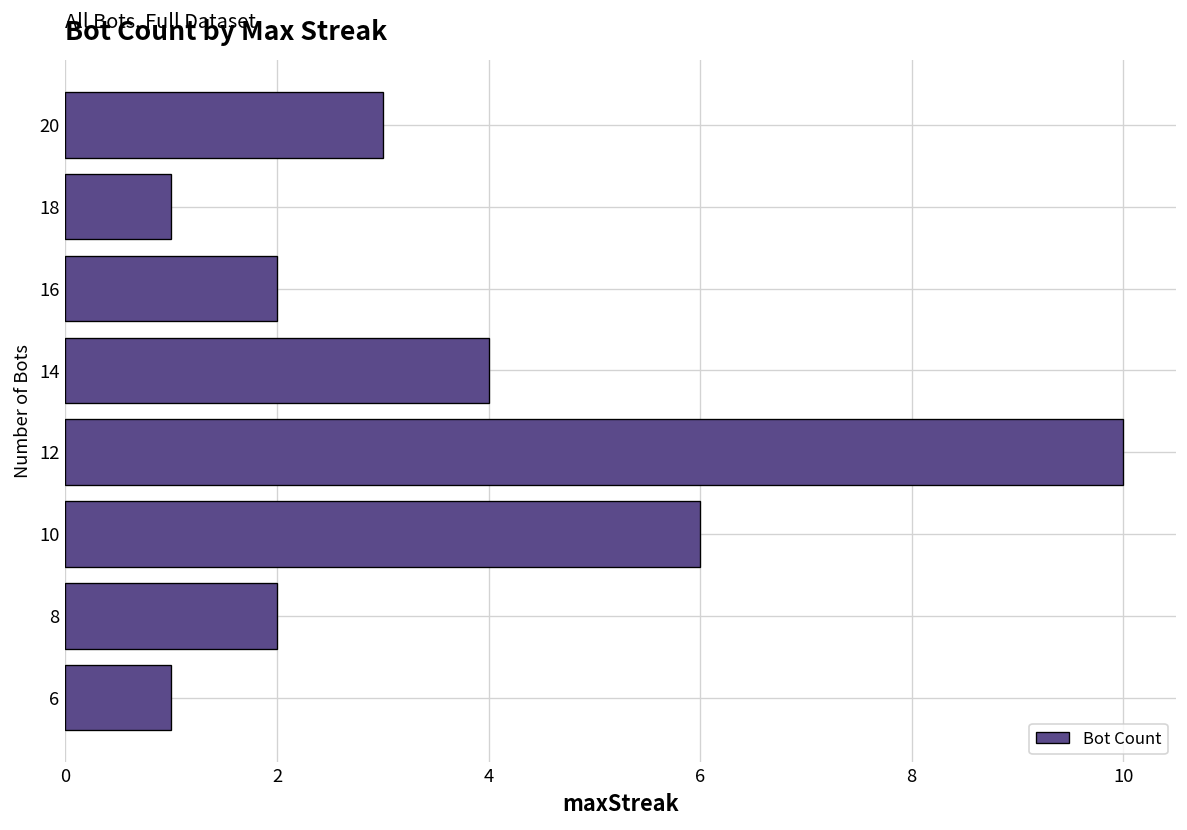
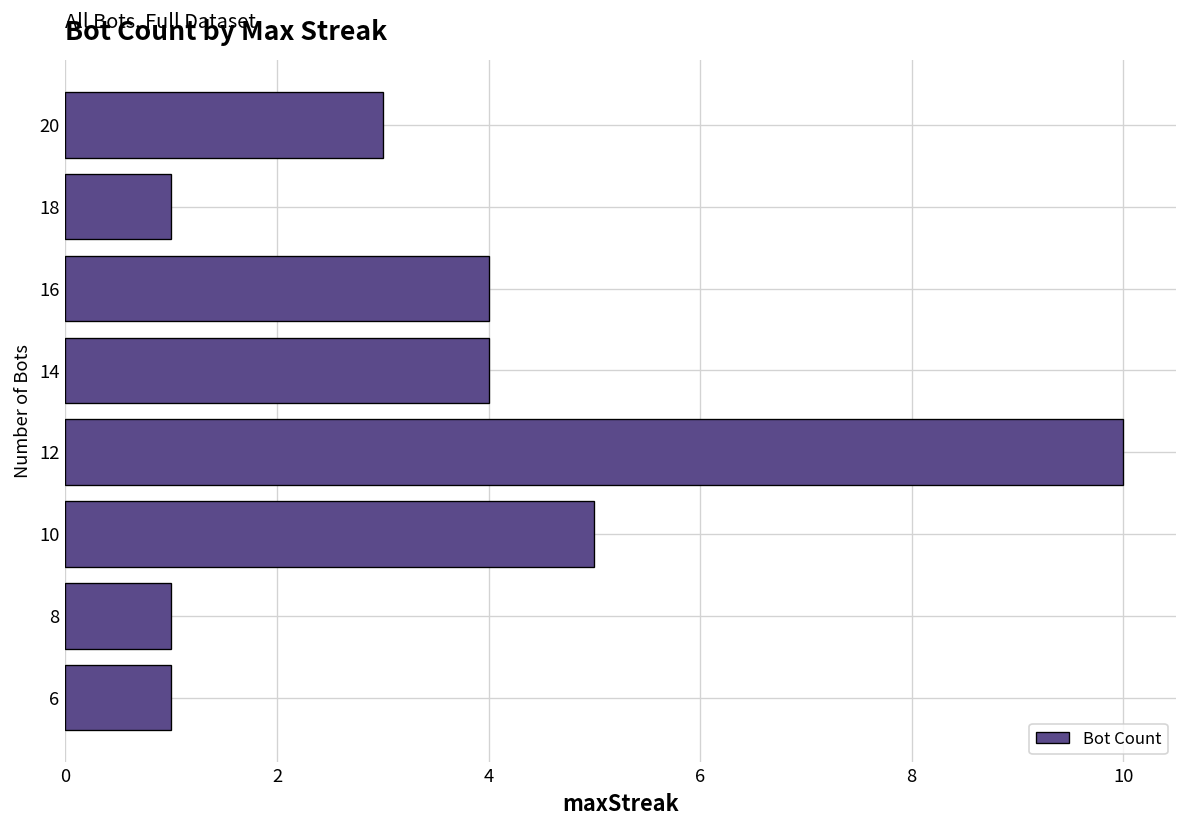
16: 2 -> 4
10: 6 -> 5
8: 2 -> 1
